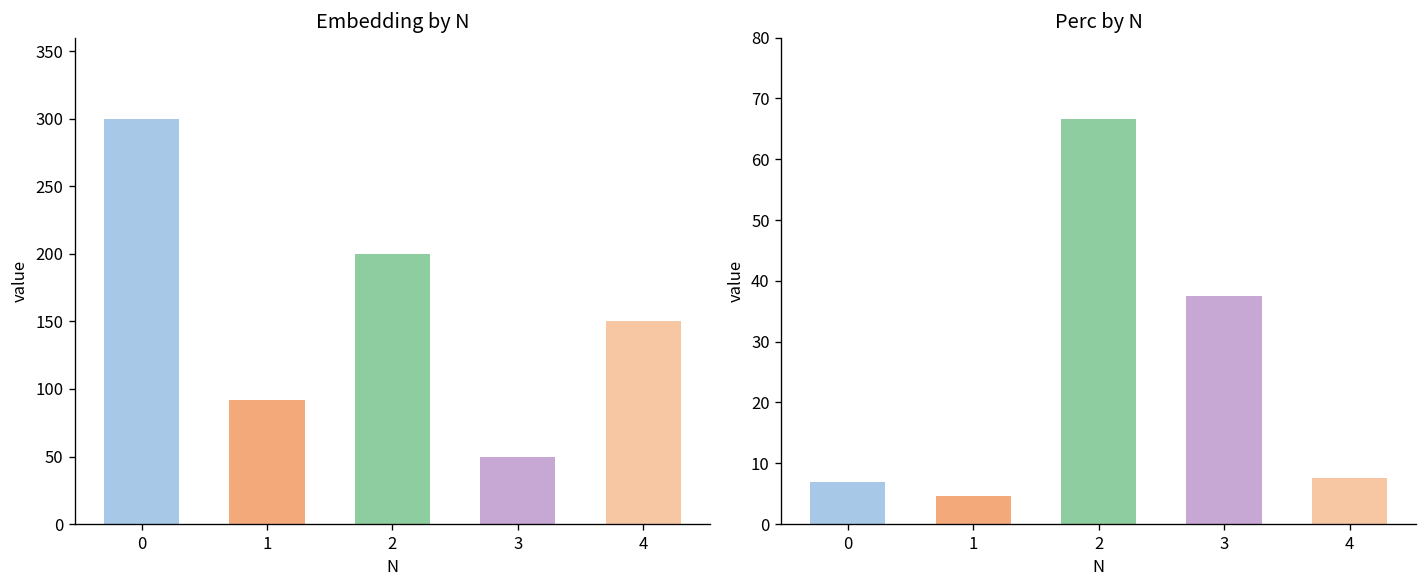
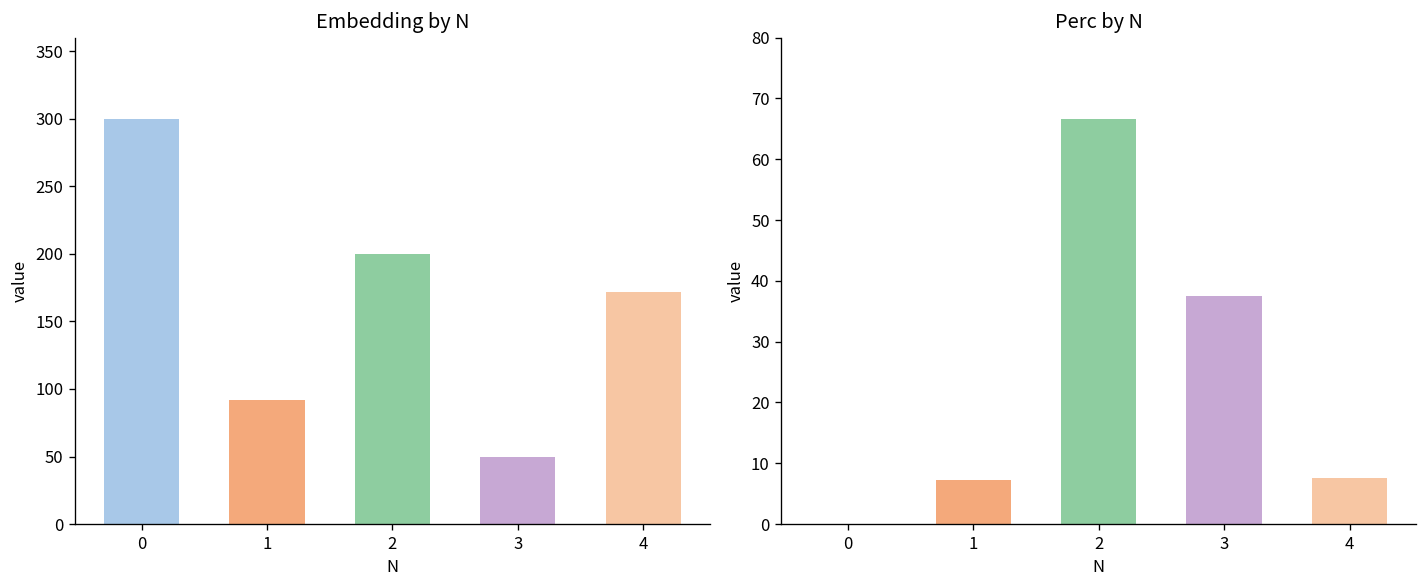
Embedding by N, 4: 150 -> 172
Perc by N, 0: 7 -> 0
Perc by N, 1: 5 -> 7
